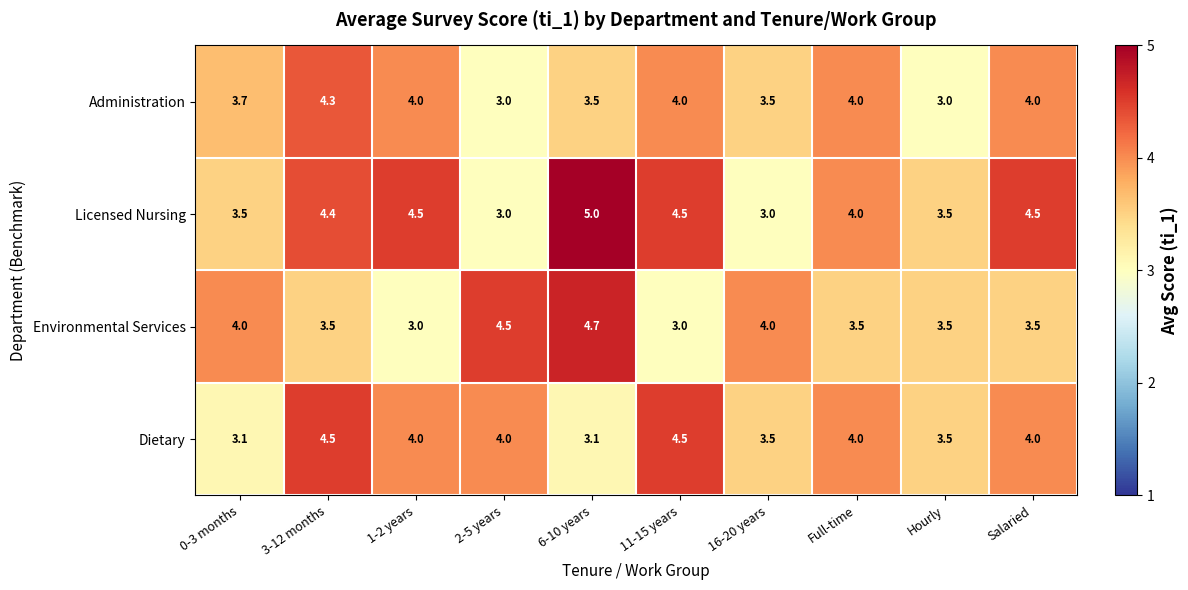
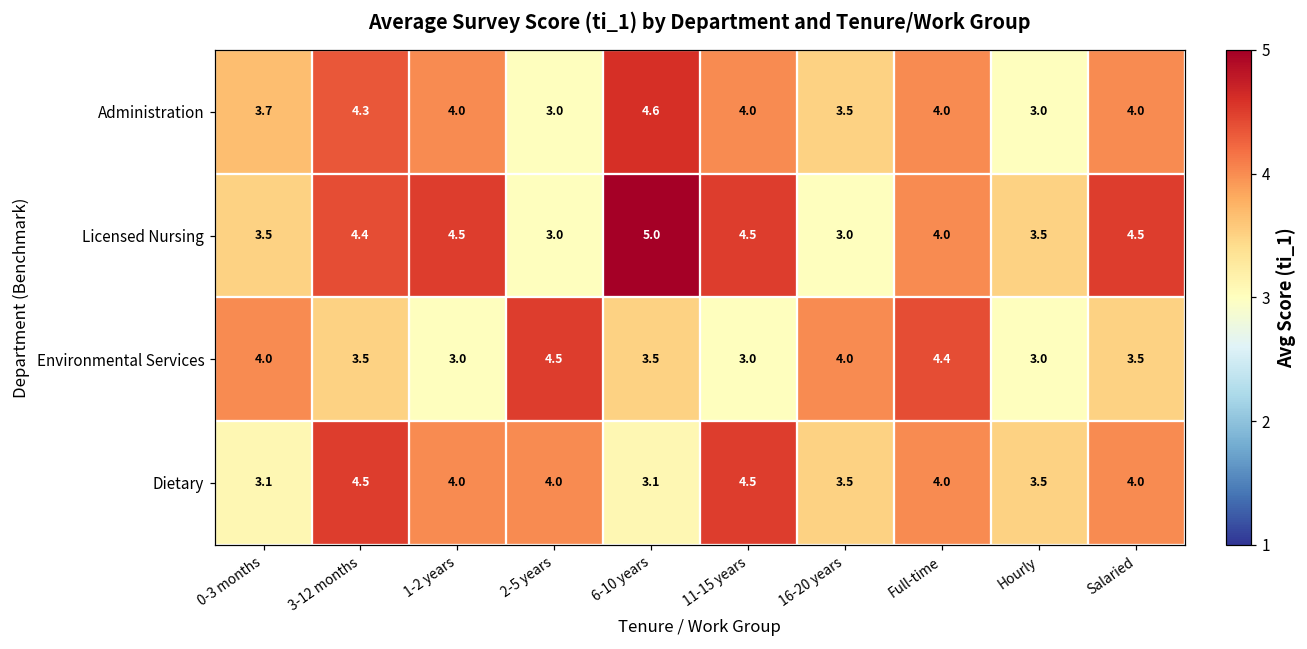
Administration, 6-10 years: 3.5 -> 4.6
Environmental Services, 6-10 years: 4.7 -> 3.5
Environmental Services, Full-time: 3.5 -> 4.4
Environmental Services, Hourly: 3.5 -> 3.0
